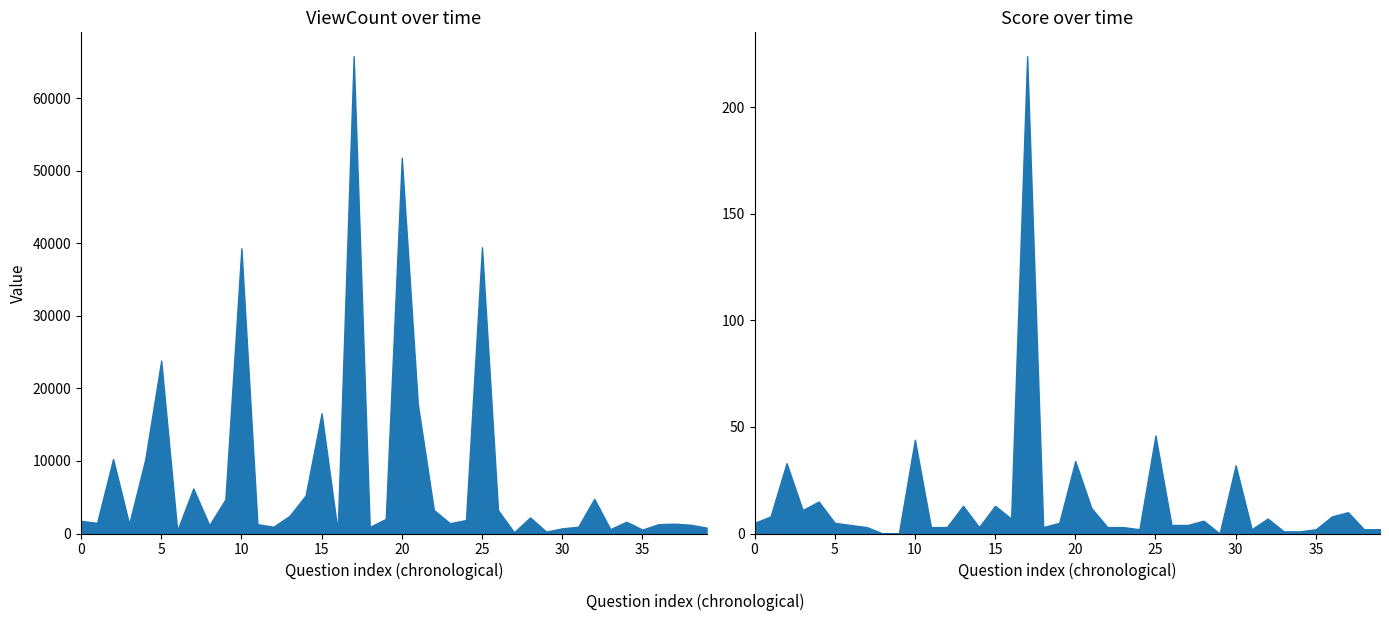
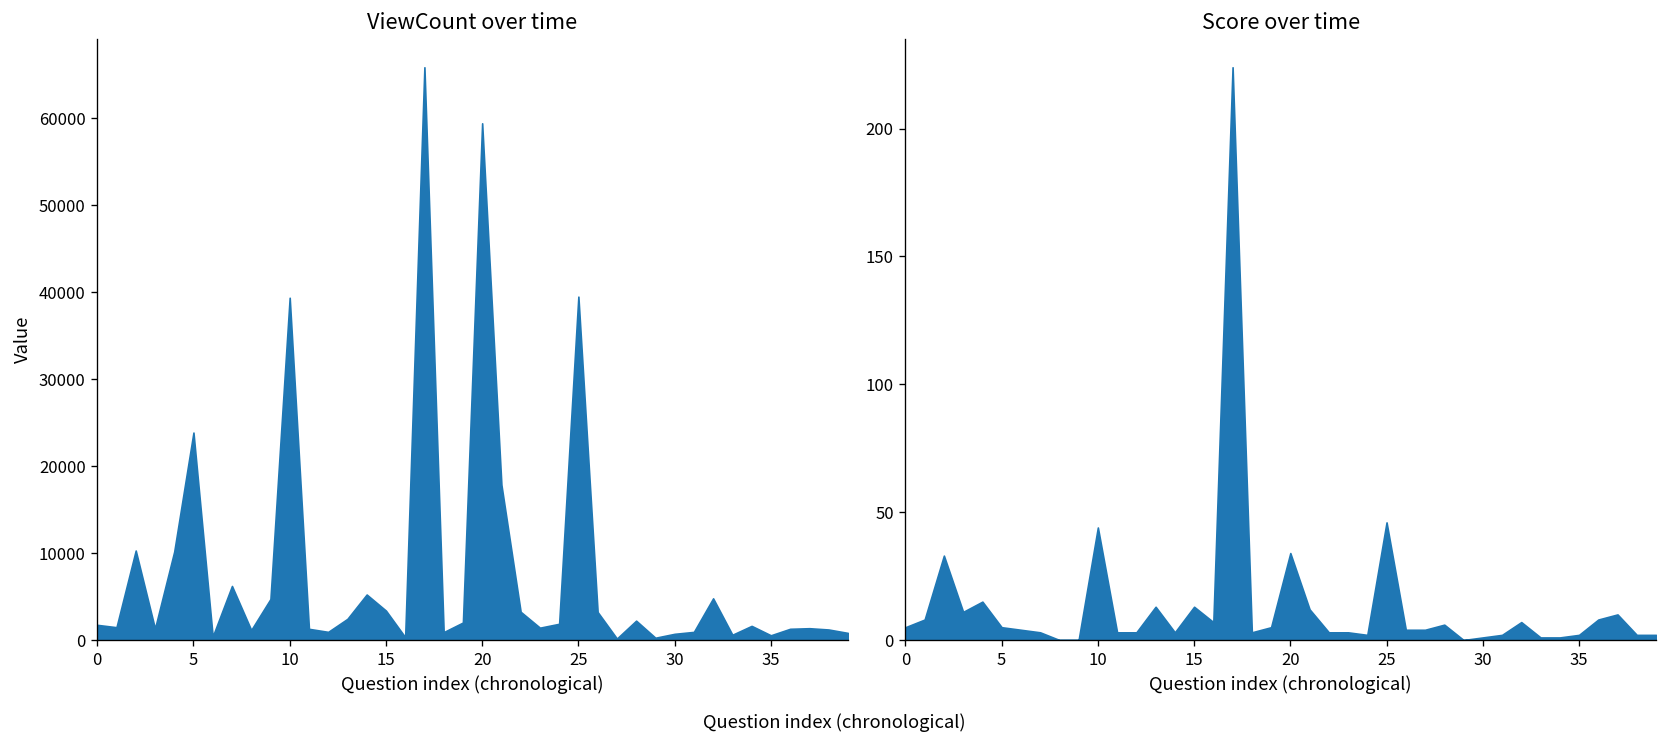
ViewCount over time, 15: 17000 -> 3000
ViewCount over time, 20: 52000 -> 59000
Score over time, 30: 32 -> 1
